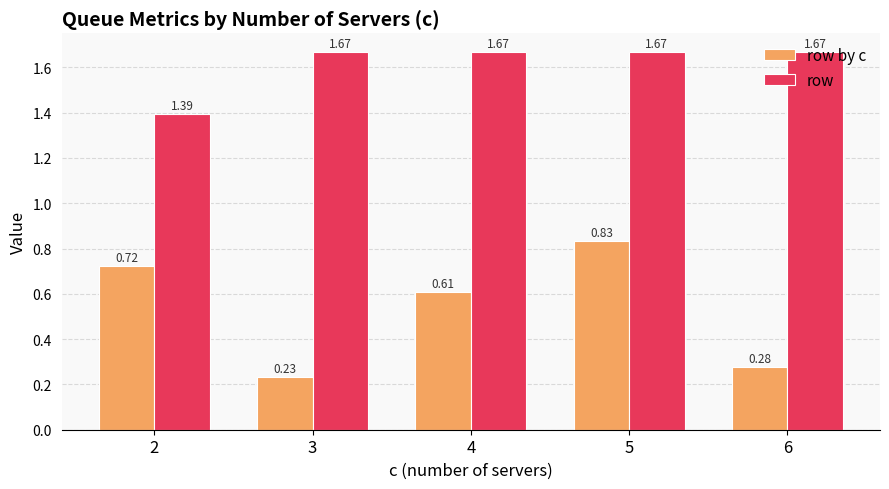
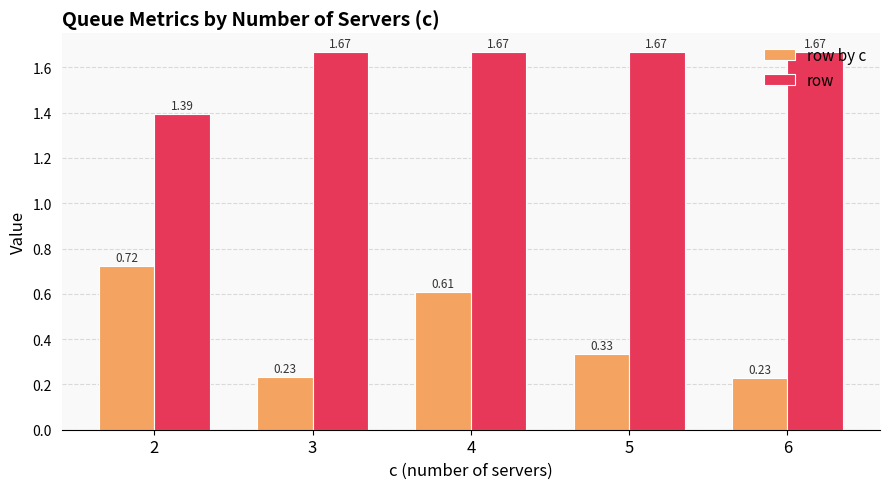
row by c, 5: 0.83 -> 0.33
row by c, 6: 0.28 -> 0.23
